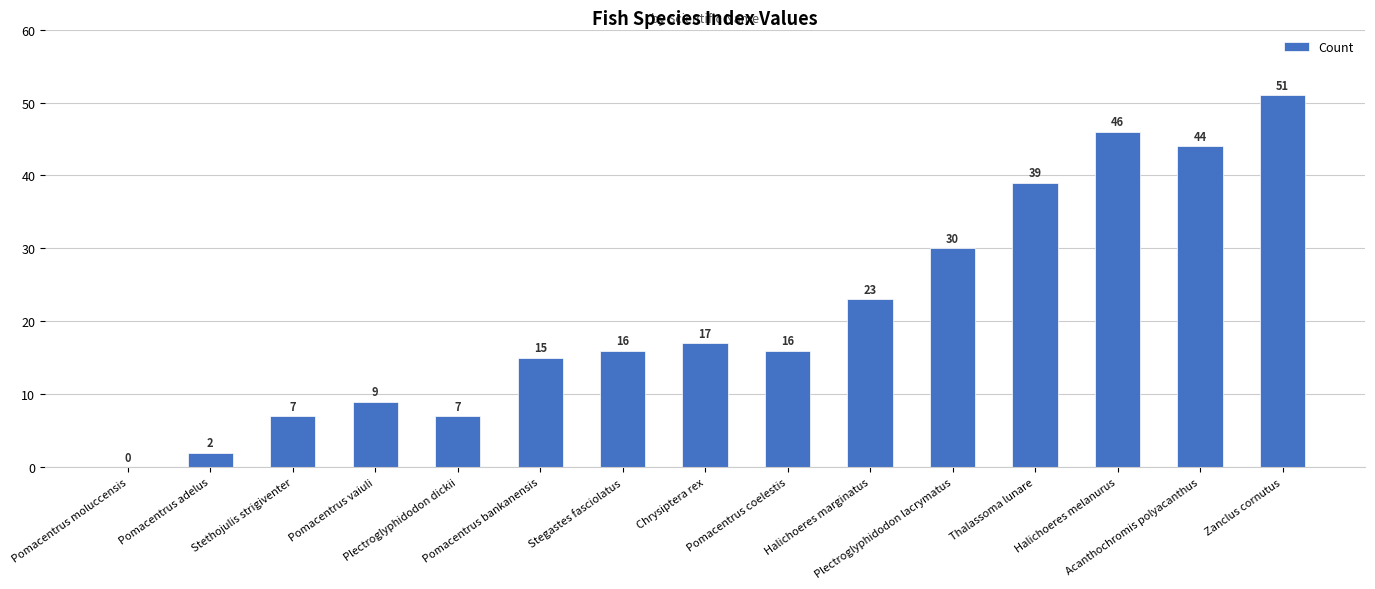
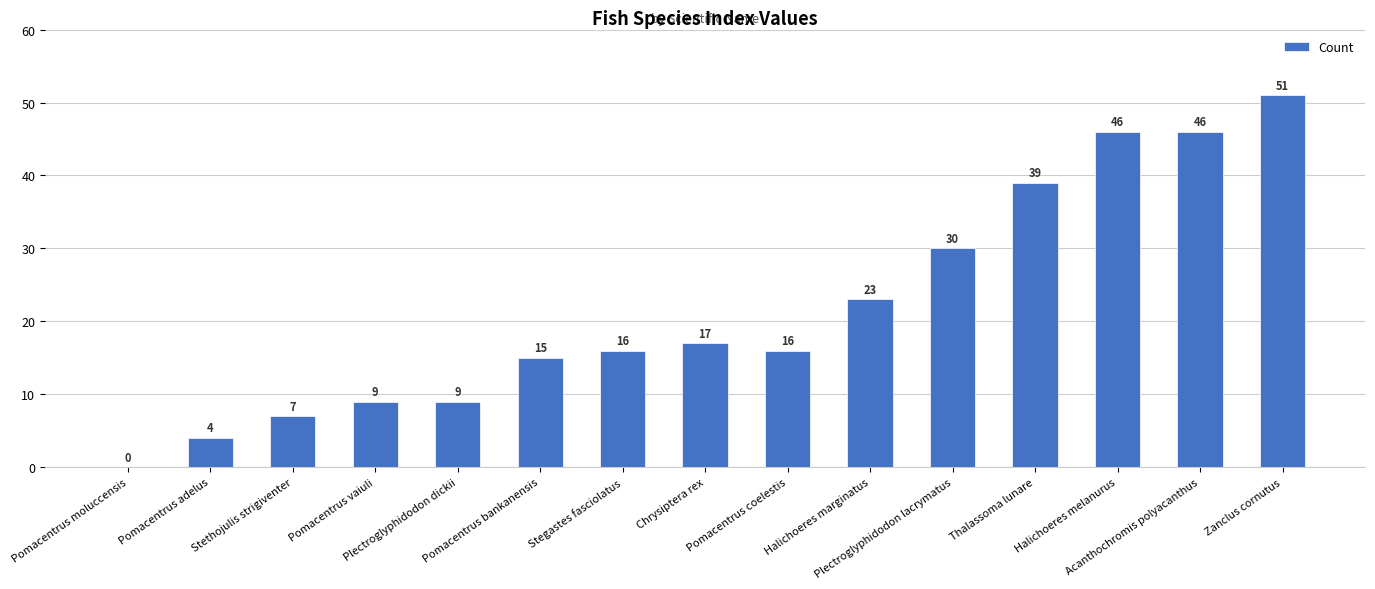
Pomacentrus adelus: 2 -> 4
Plectroglyphidodon dickii: 7 -> 9
Acanthochromis polyacanthus: 44 -> 46
